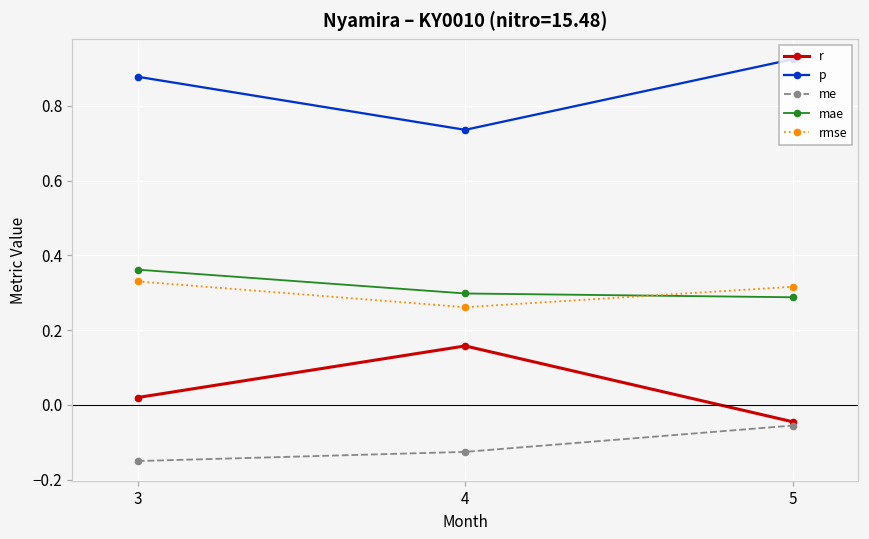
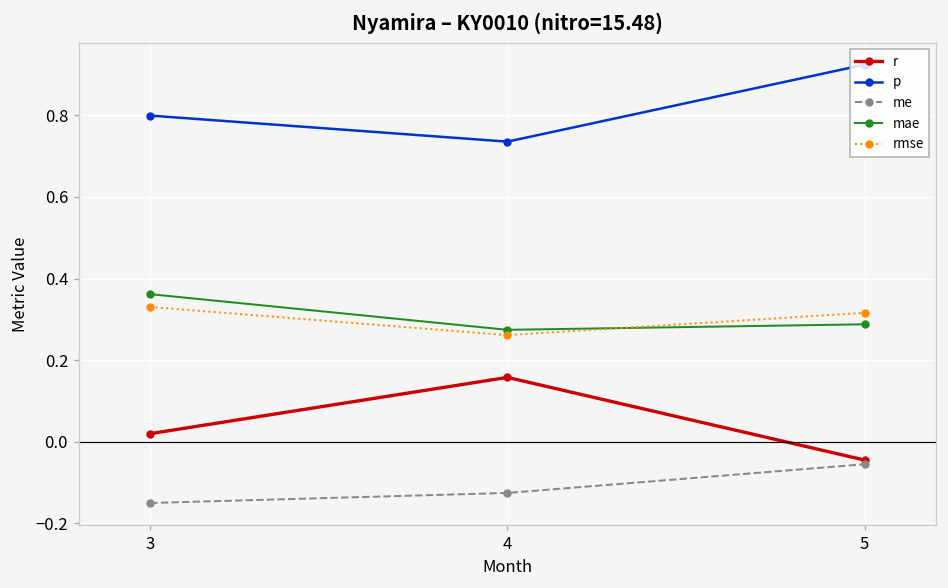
p, 3: 0.88 -> 0.80
mae, 4: 0.30 -> 0.27
